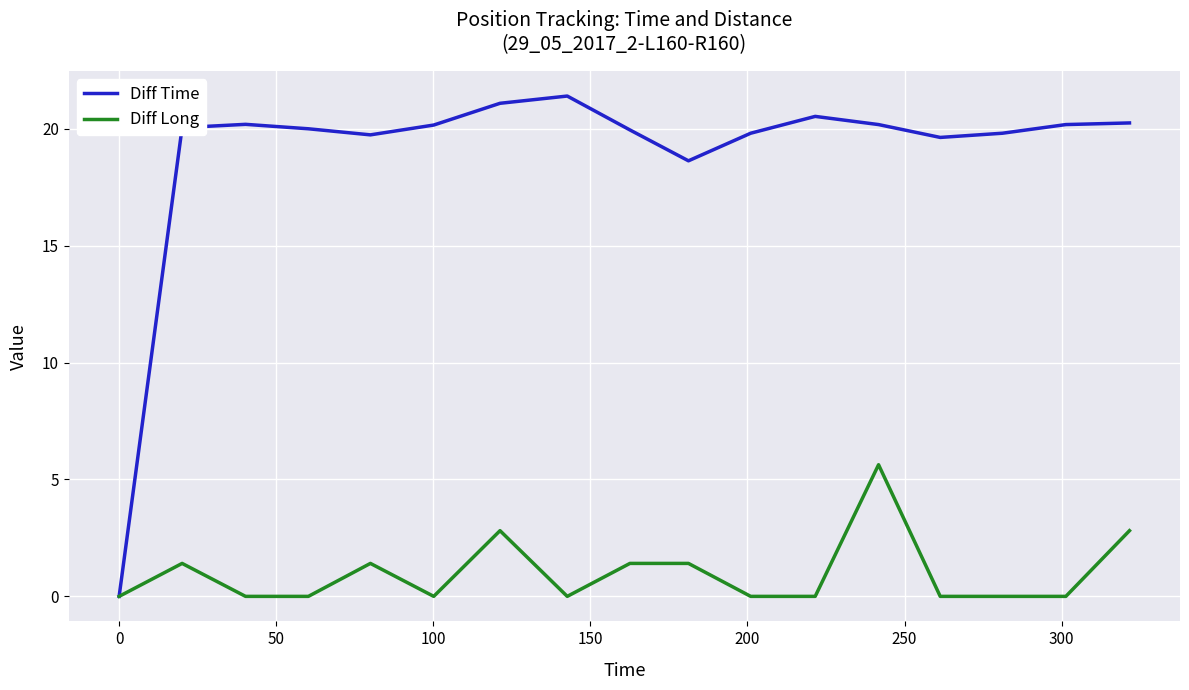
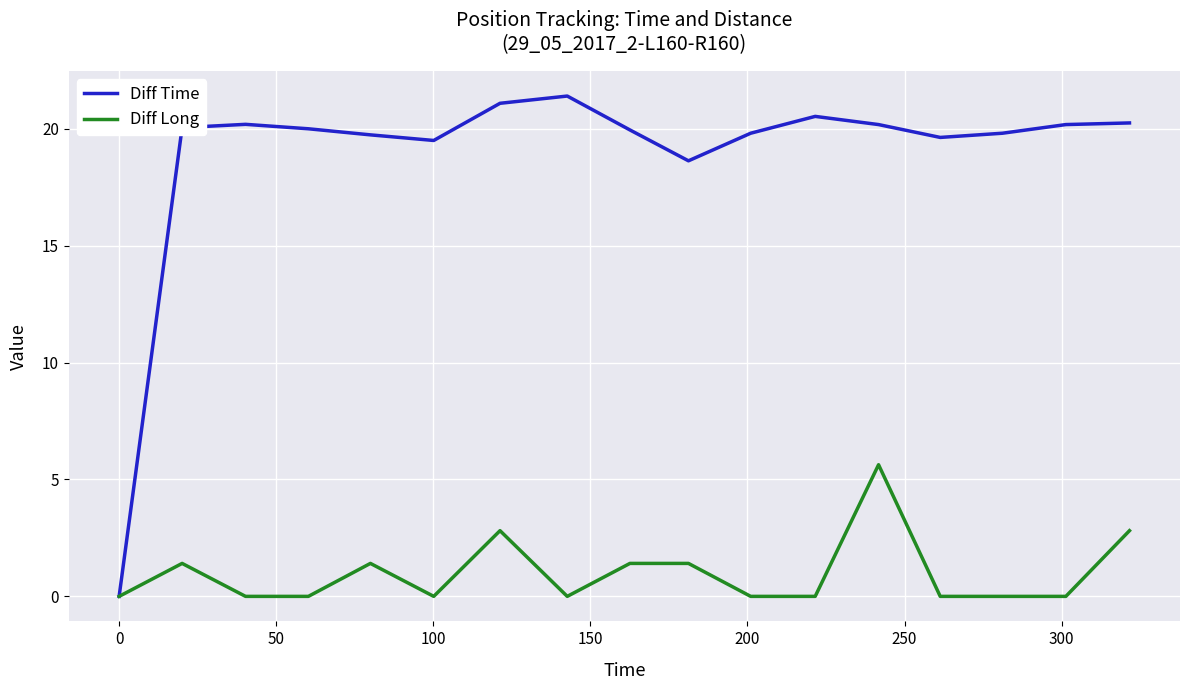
Diff Time, 100: 20.2 -> 19.5
